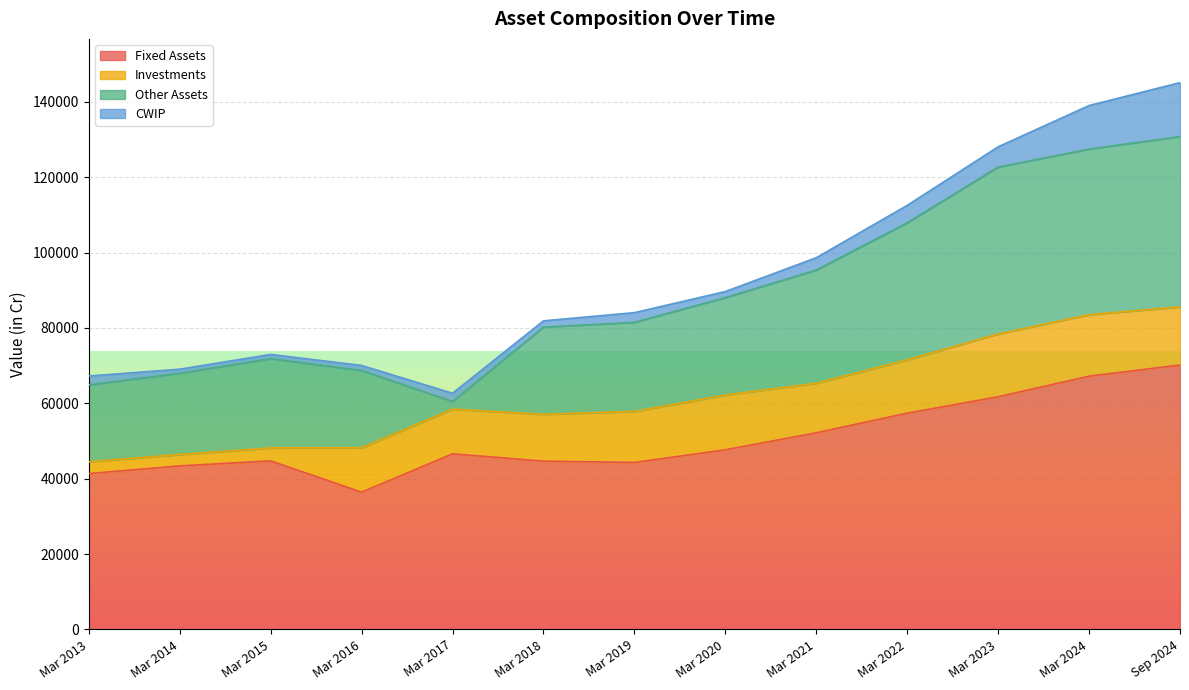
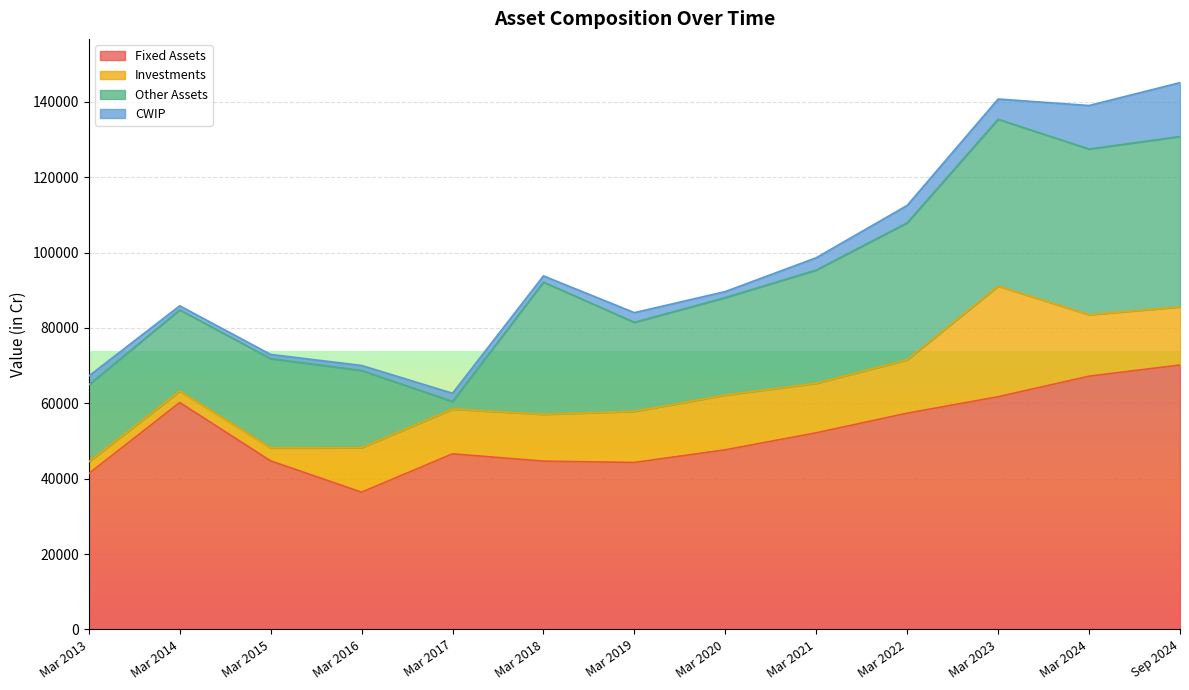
Fixed Assets, Mar 2014: 43000 -> 60000
Other Assets, Mar 2018: 23000 -> 35000
Investments, Mar 2023: 17000 -> 29000
